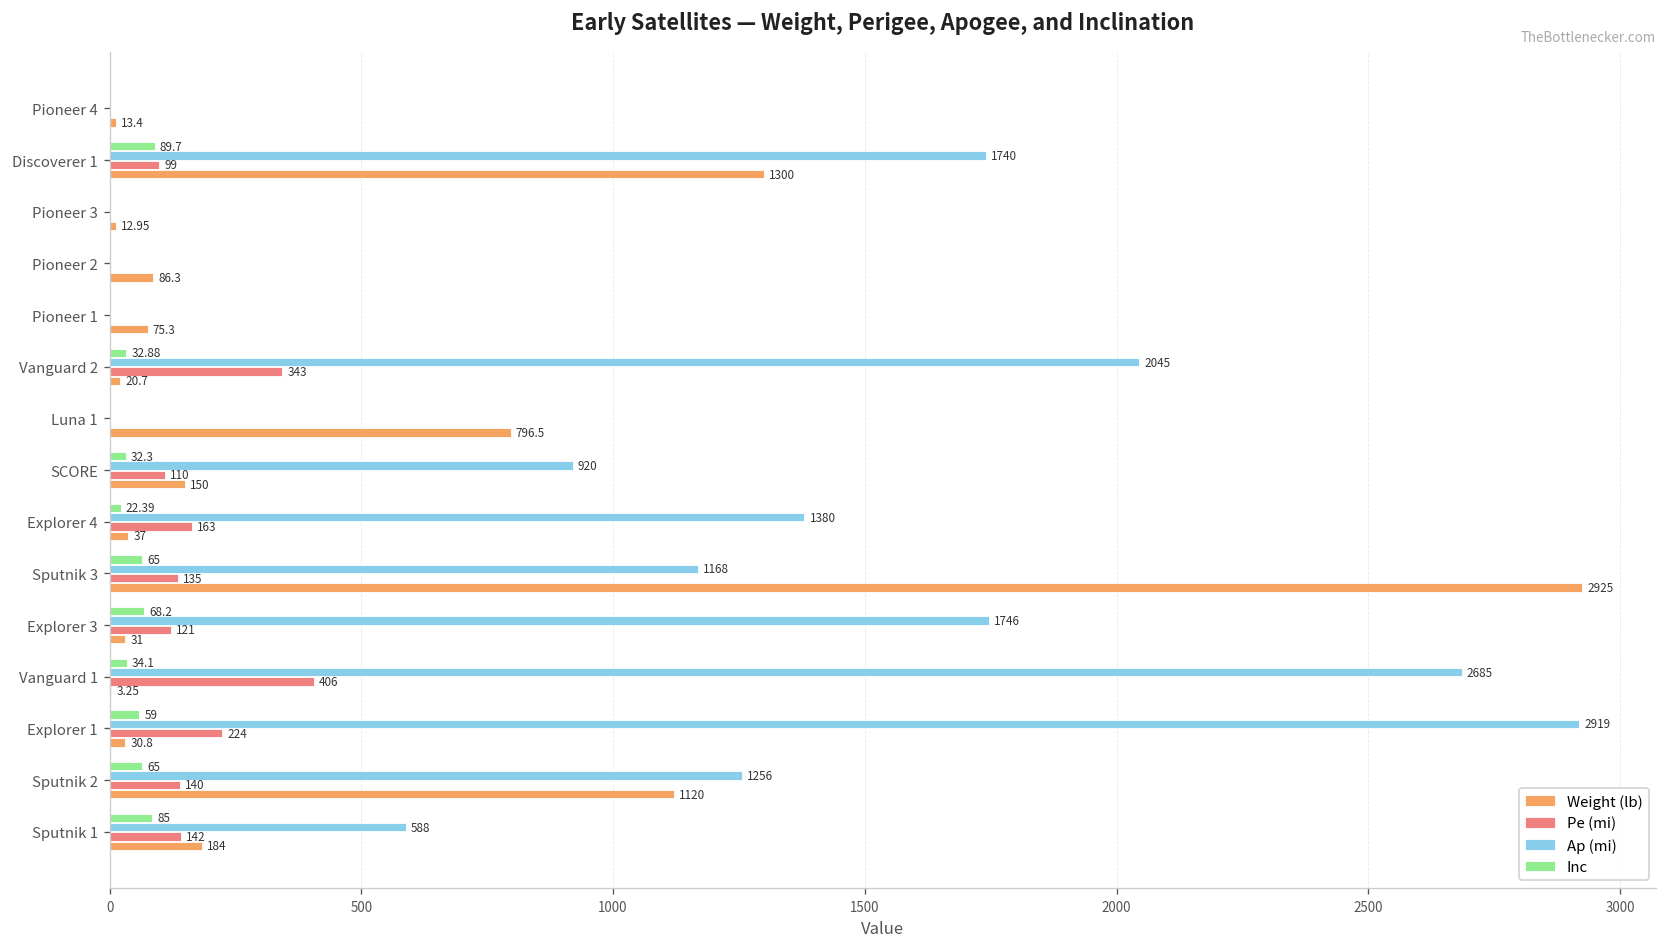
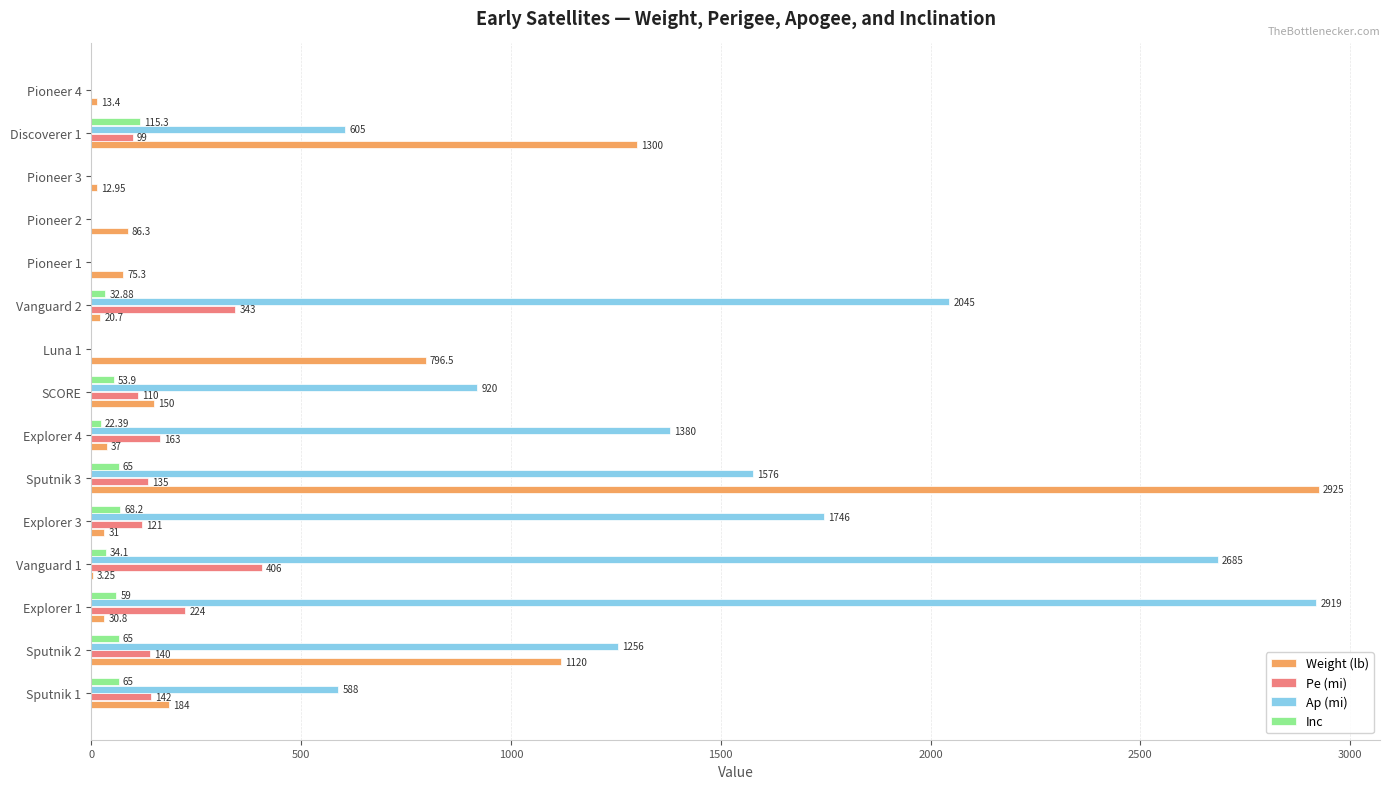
Inc, Discoverer 1: 89.7 -> 115.3
Ap (mi), Discoverer 1: 1740 -> 605
Inc, SCORE: 32.3 -> 53.9
Ap (mi), Sputnik 3: 1168 -> 1576
Inc, Sputnik 1: 85 -> 65
